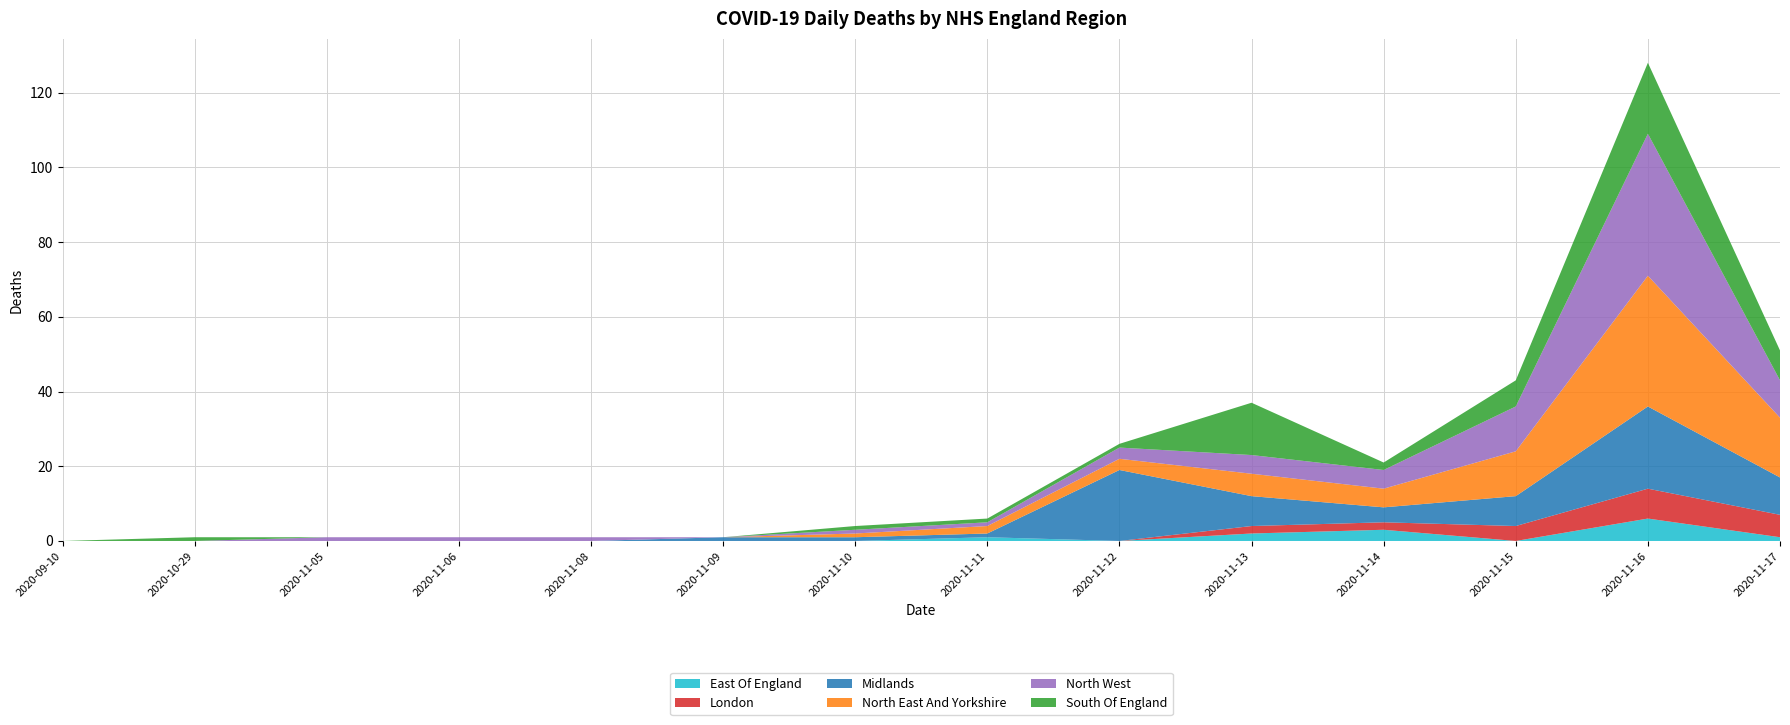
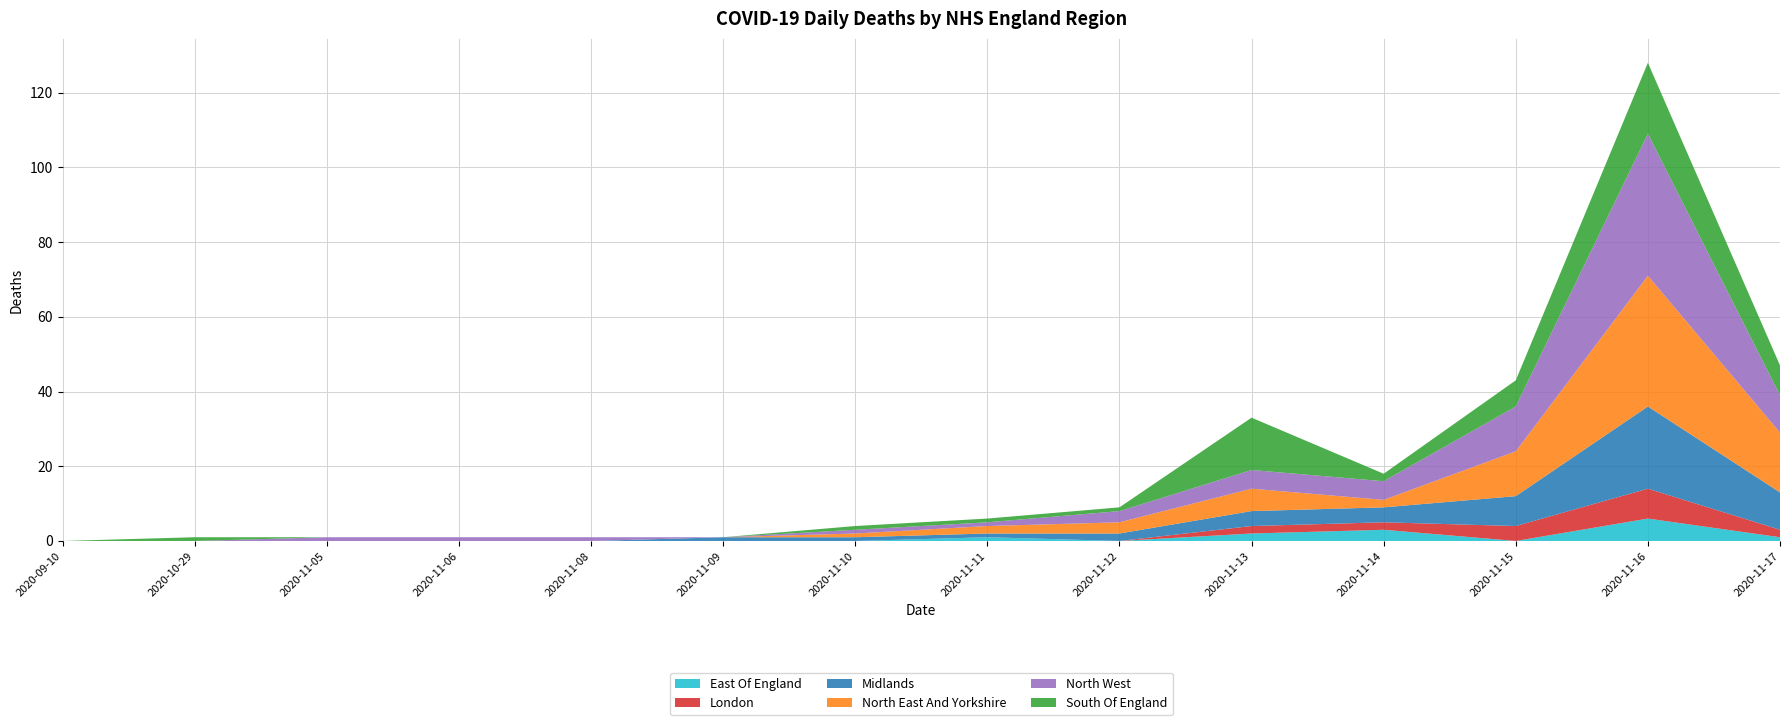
Midlands, 2020-11-12: 19 -> 2
Midlands, 2020-11-13: 8 -> 4
North East And Yorkshire, 2020-11-14: 5 -> 2
London, 2020-11-17: 6 -> 2
